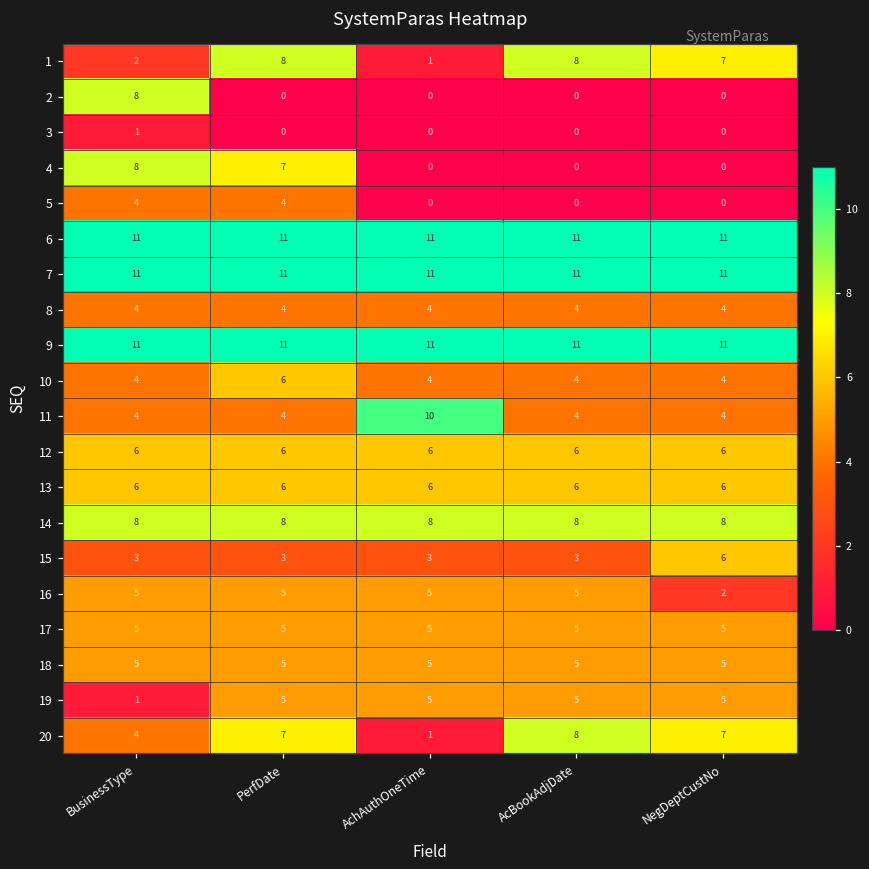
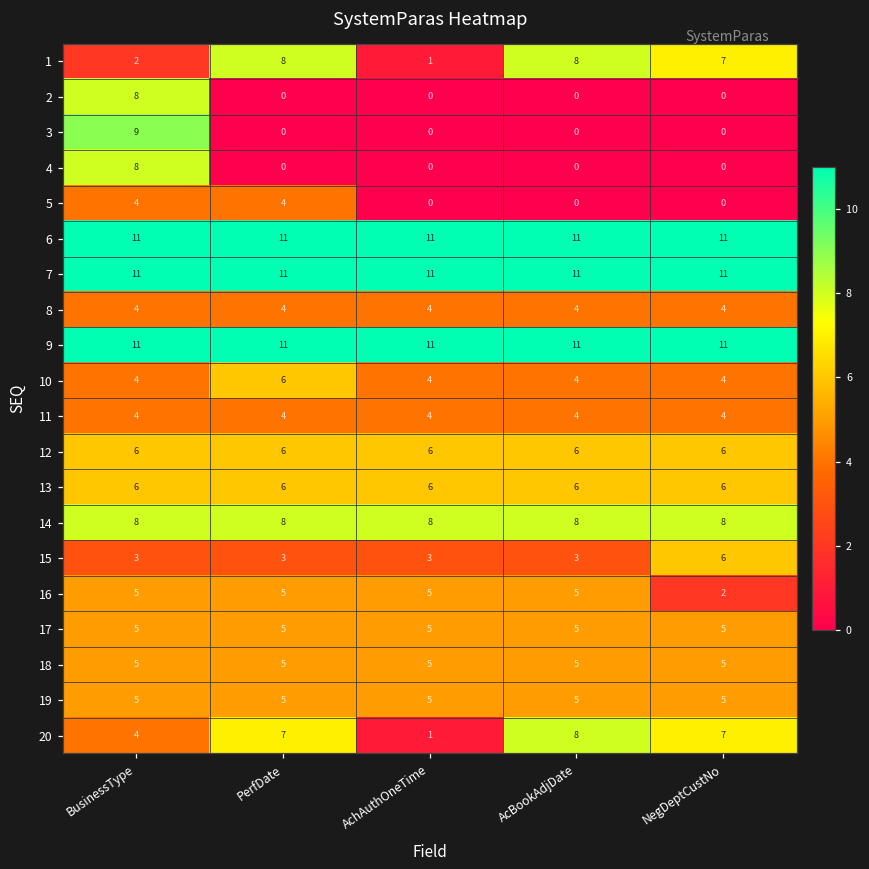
3, BusinessType: 1 -> 9
4, PerfDate: 7 -> 0
11, AchAuthOneTime: 10 -> 4
19, BusinessType: 1 -> 5
